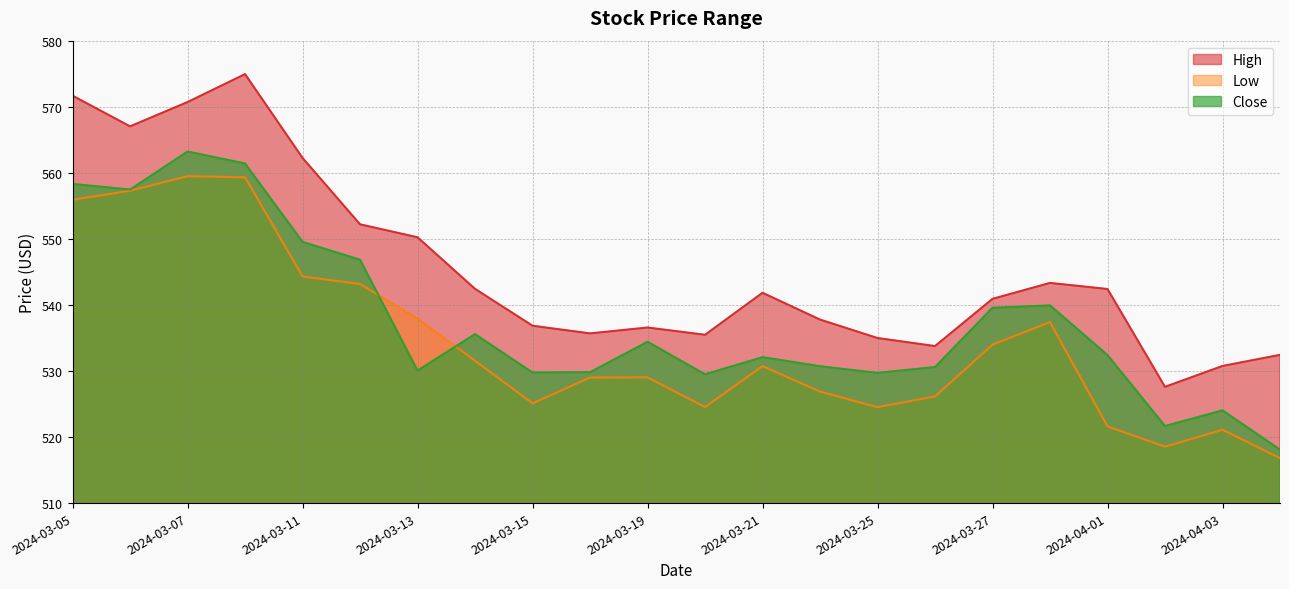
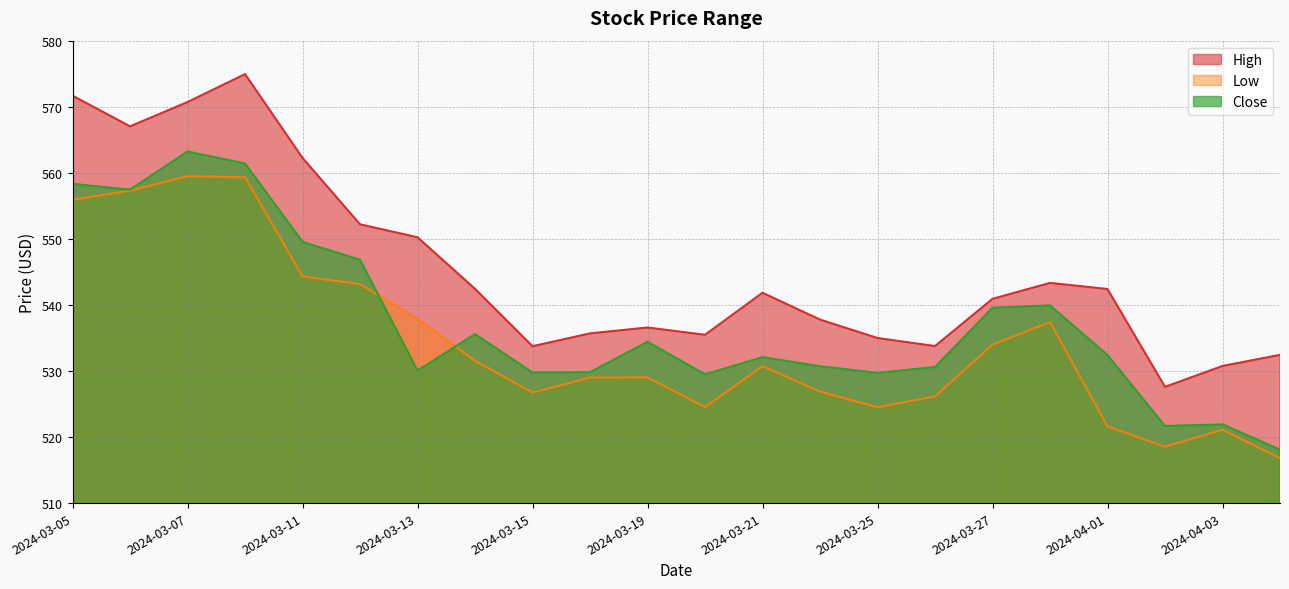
High, 2024-03-15: 537 -> 534
Low, 2024-03-15: 525 -> 527
Close, 2024-04-03: 524 -> 522
